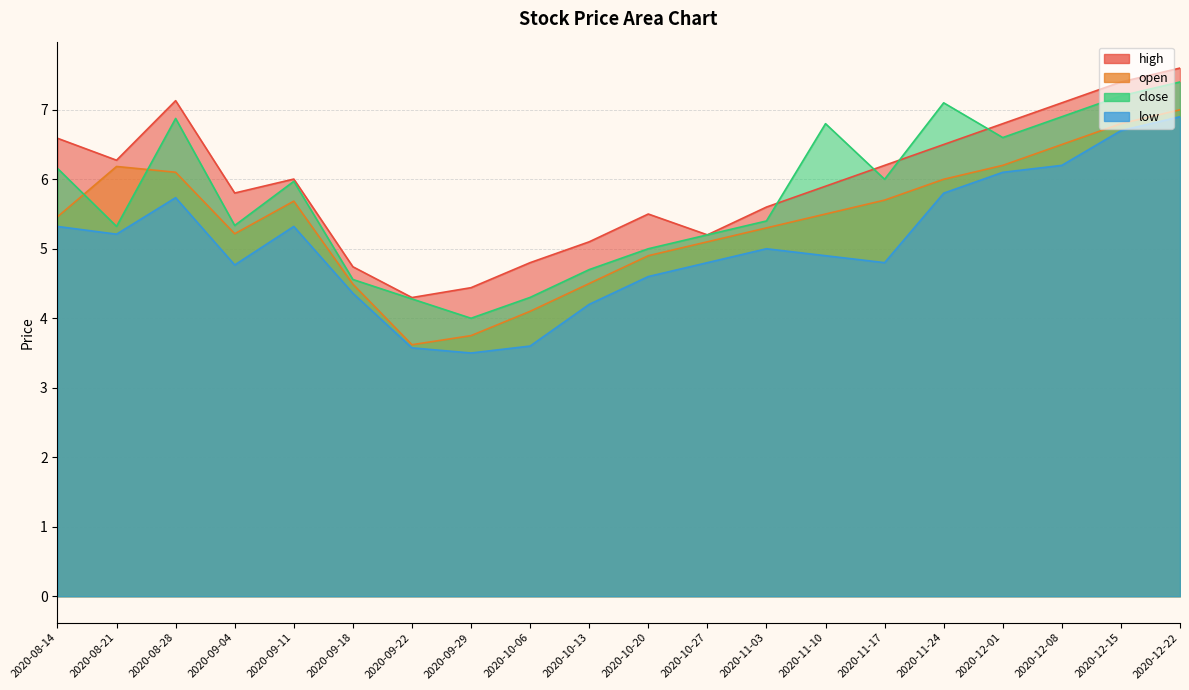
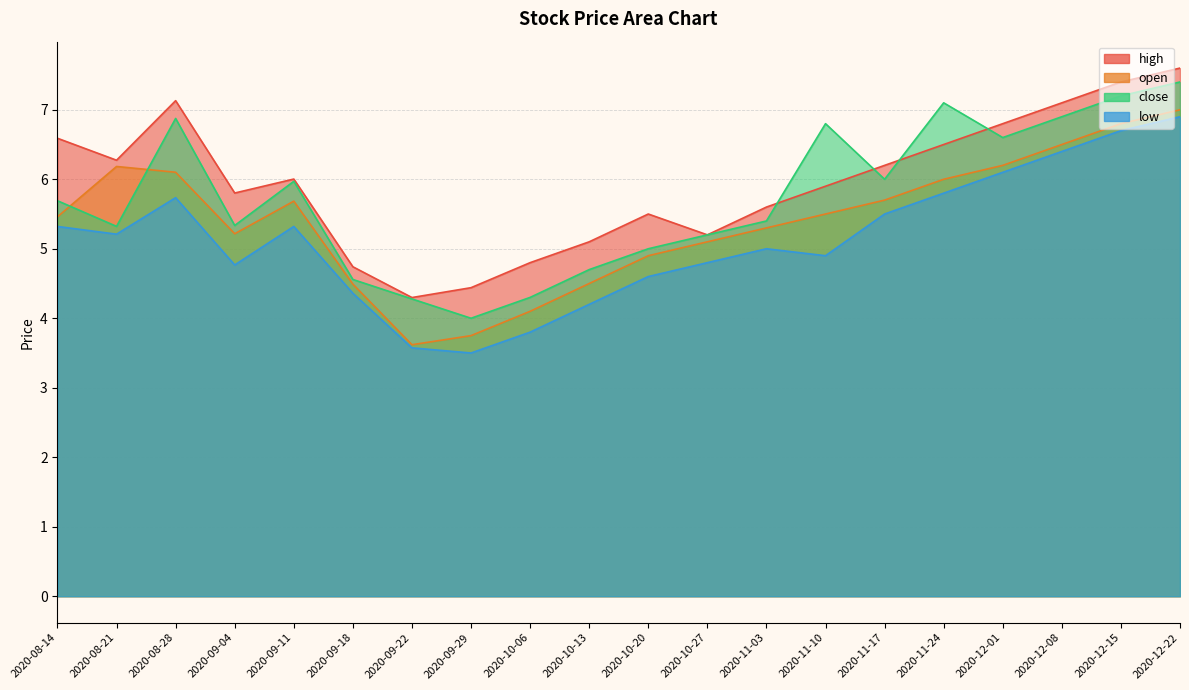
close, 2020-08-14: 6.2 -> 5.7
low, 2020-10-06: 3.6 -> 3.8
low, 2020-11-17: 4.8 -> 5.5
low, 2020-12-08: 6.2 -> 6.4
